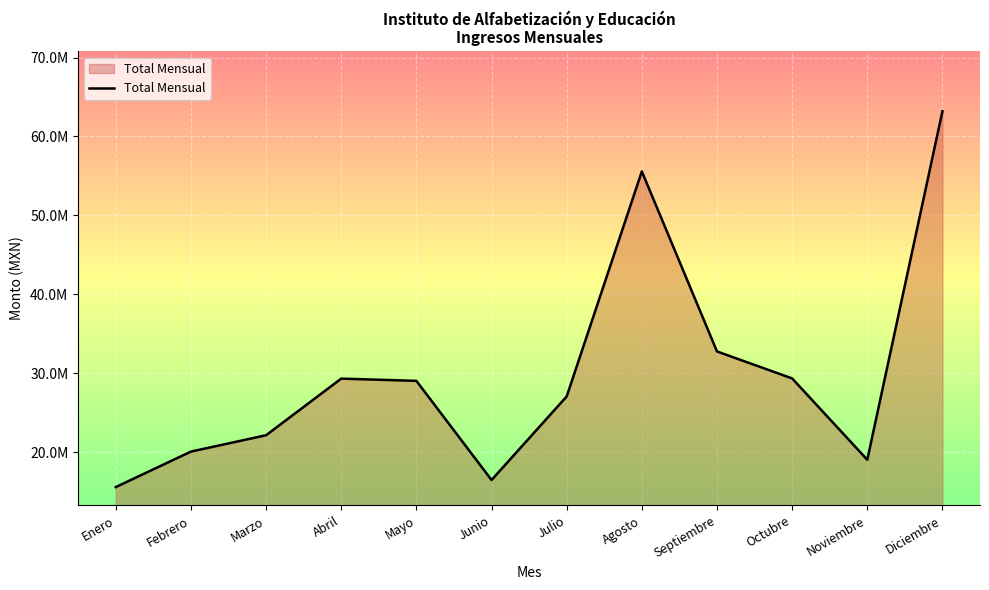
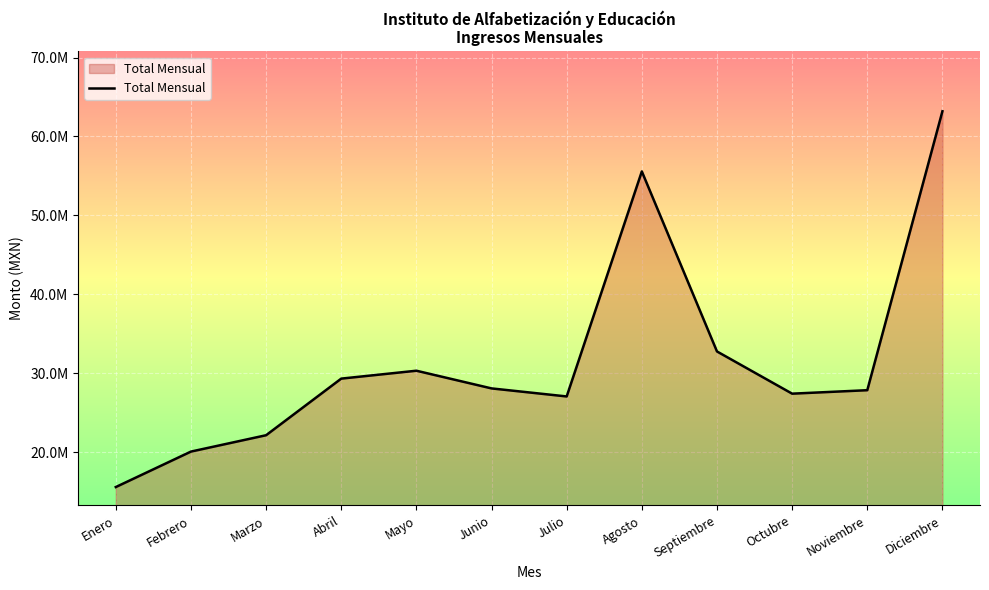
Mayo: 29000000 -> 30000000
Junio: 16000000 -> 28000000
Octubre: 29000000 -> 27000000
Noviembre: 19000000 -> 28000000
